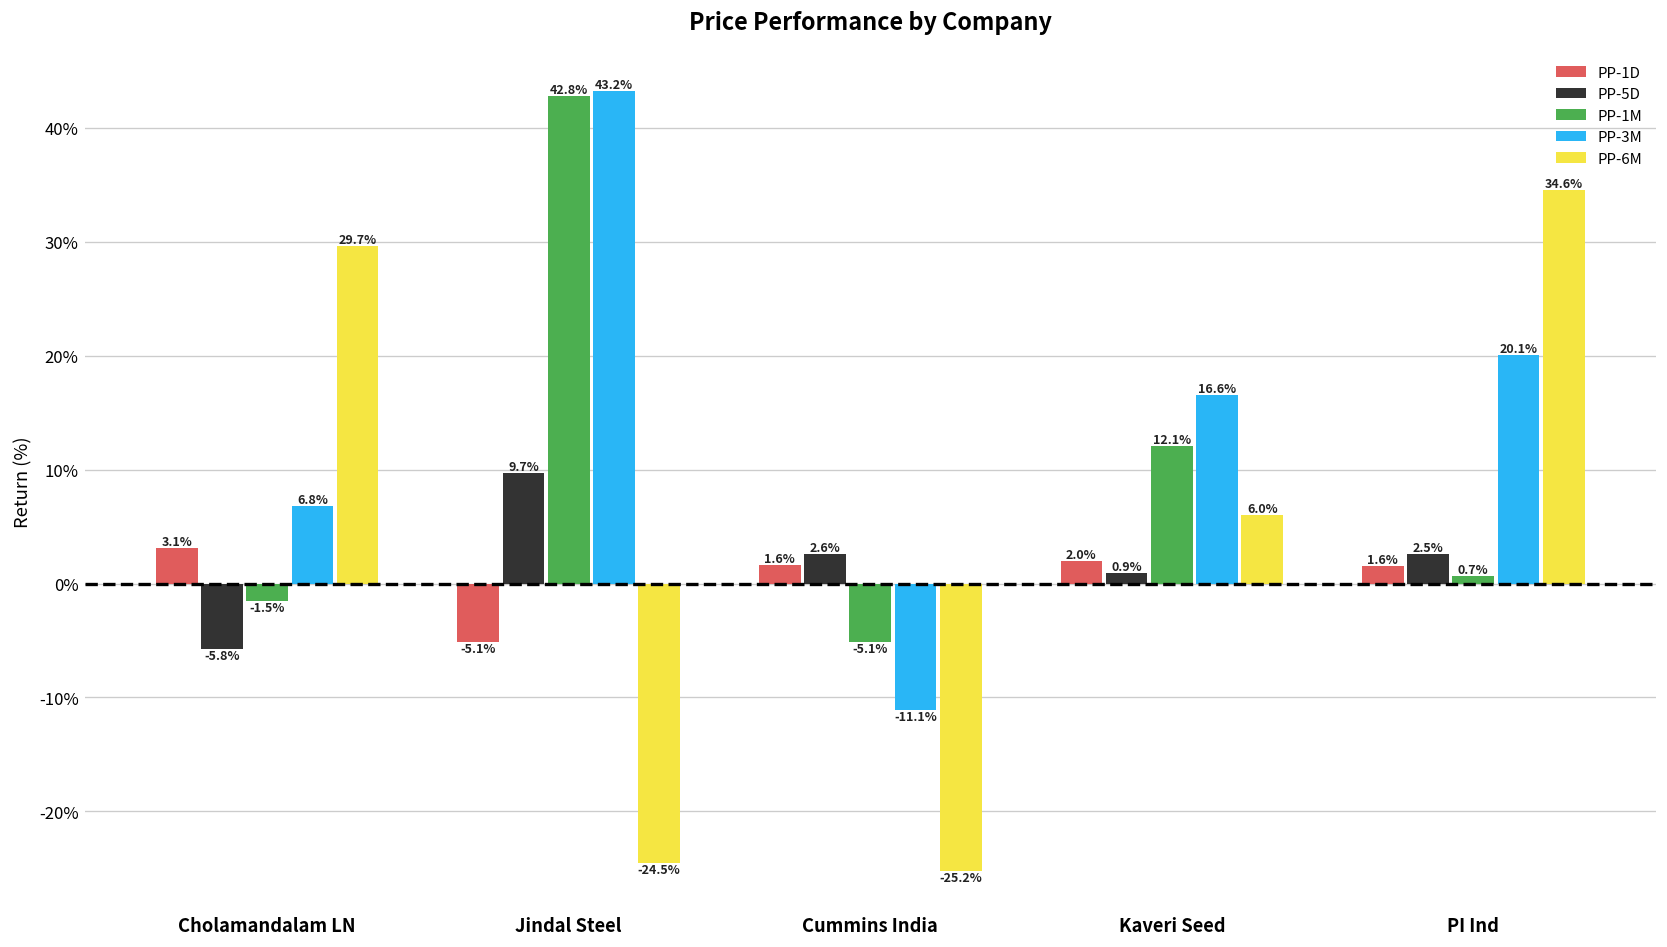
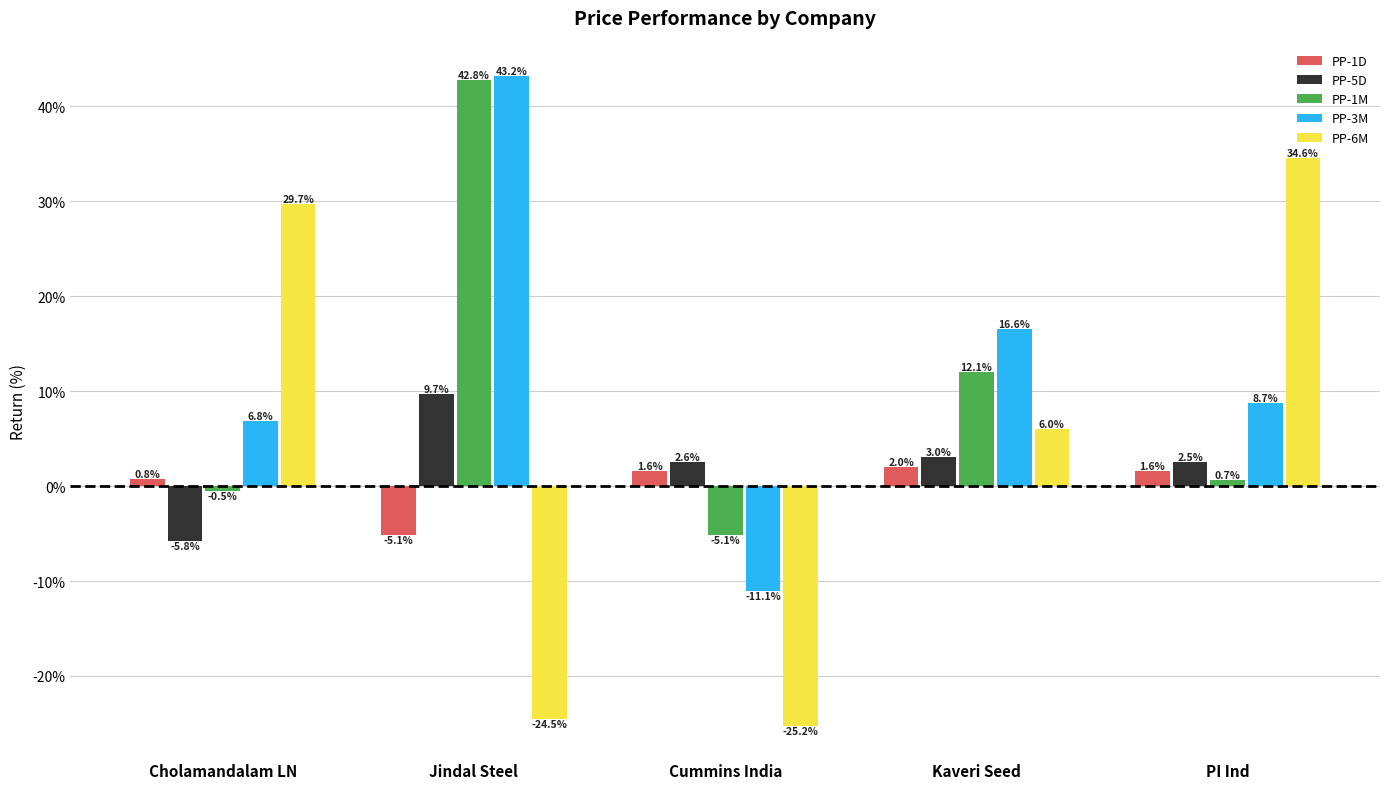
PP-1D, Cholamandalam LN: 3.1% -> 0.8%
PP-1M, Cholamandalam LN: -1.5% -> -0.5%
PP-5D, Kaveri Seed: 0.9% -> 3.0%
PP-3M, PI Ind: 20.1% -> 8.7%
